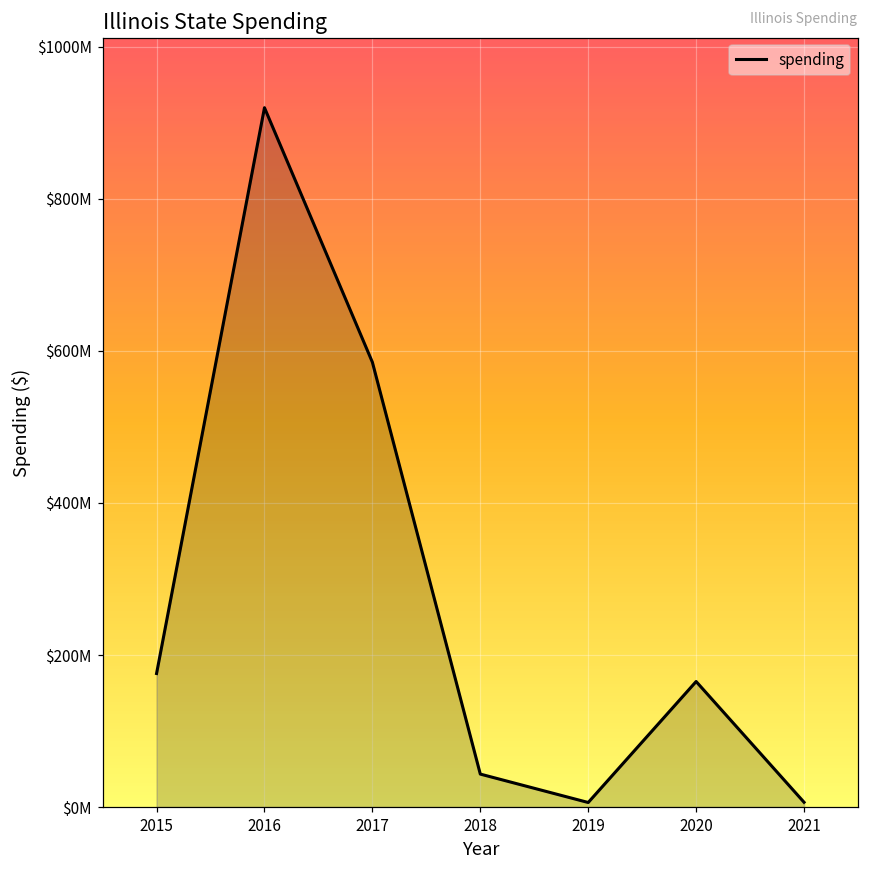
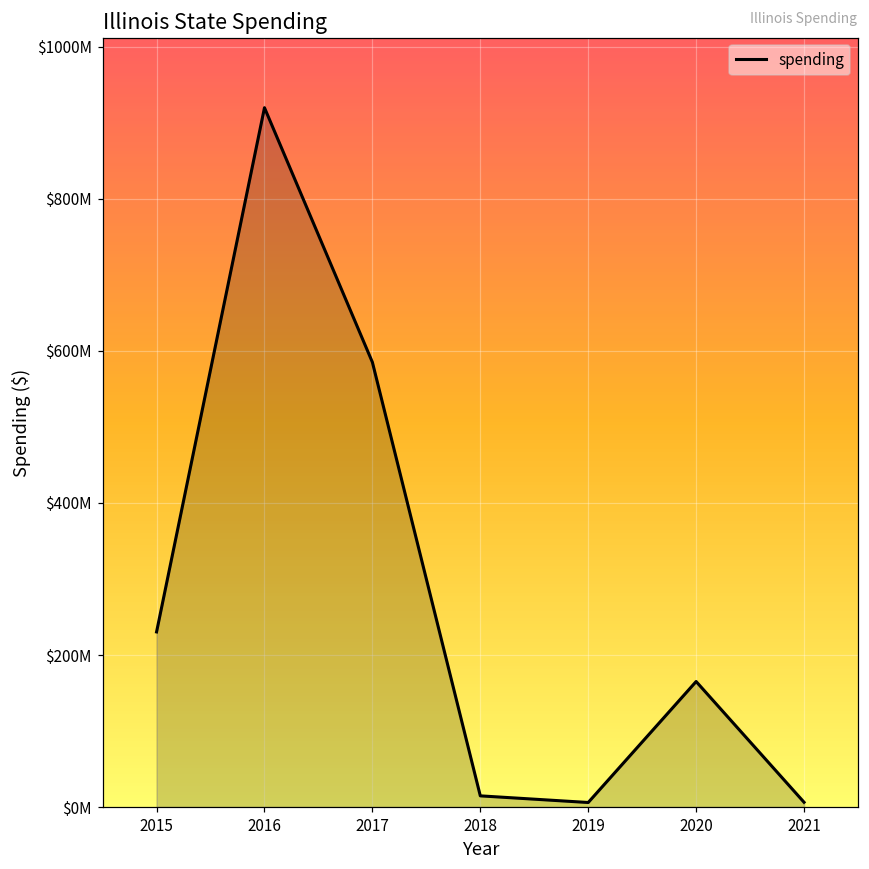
2015: $180000000 -> $230000000
2018: $40000000 -> $10000000
